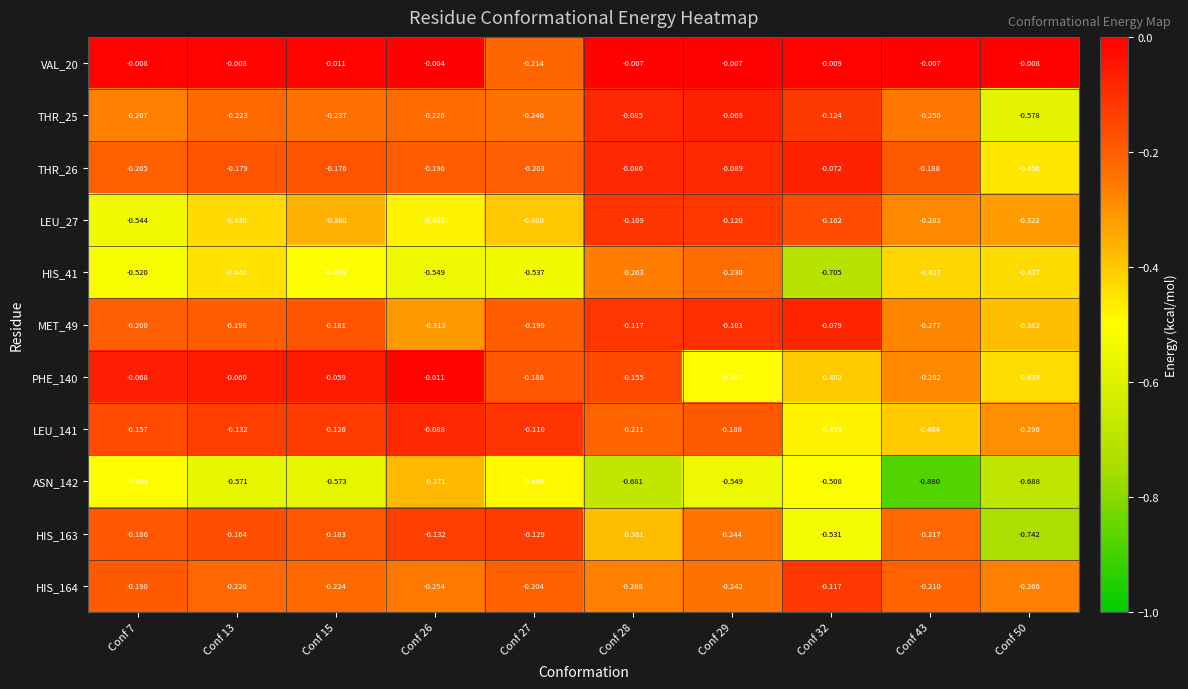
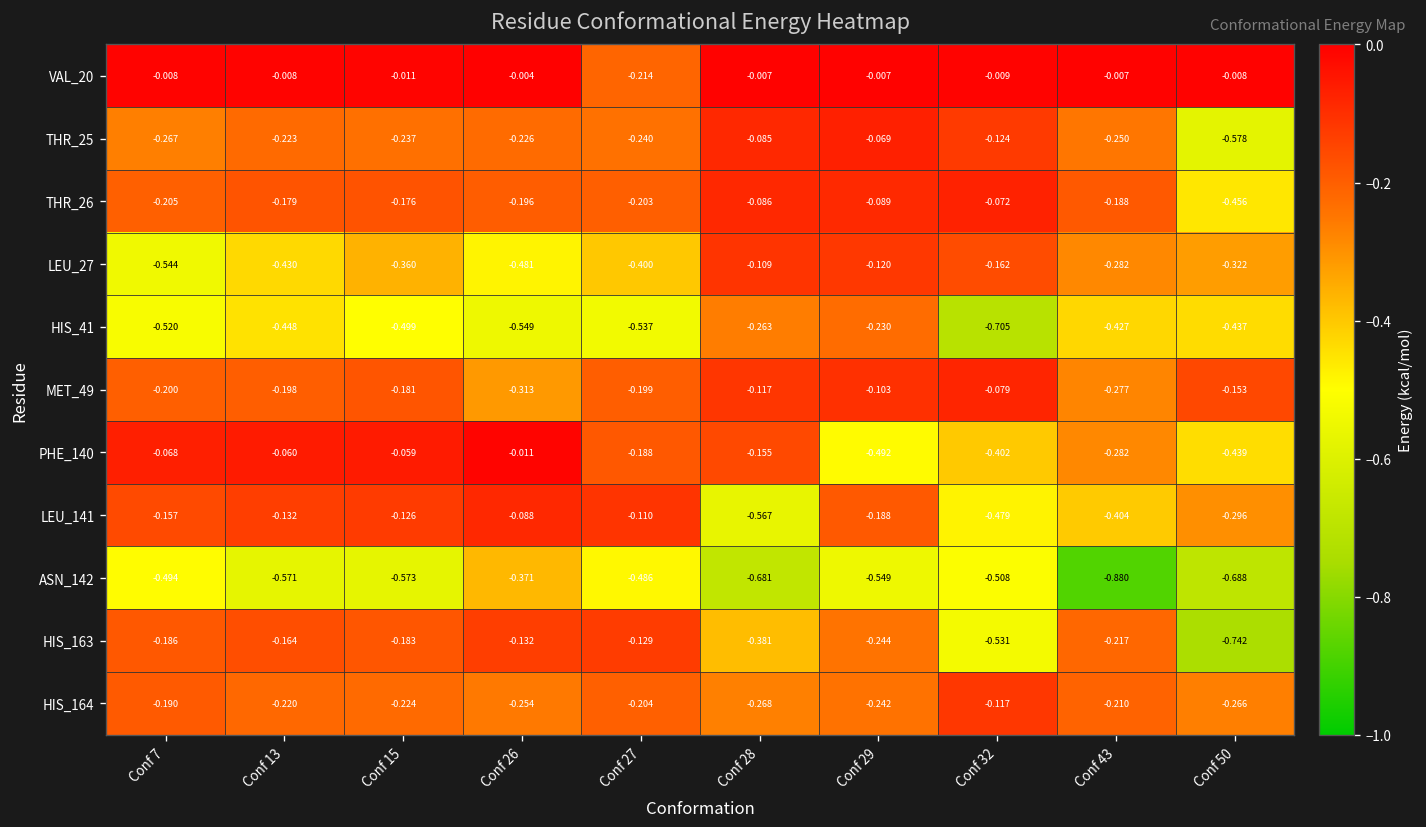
MET_49, Conf 50: -0.382 -> -0.153
LEU_141, Conf 28: -0.211 -> -0.567
